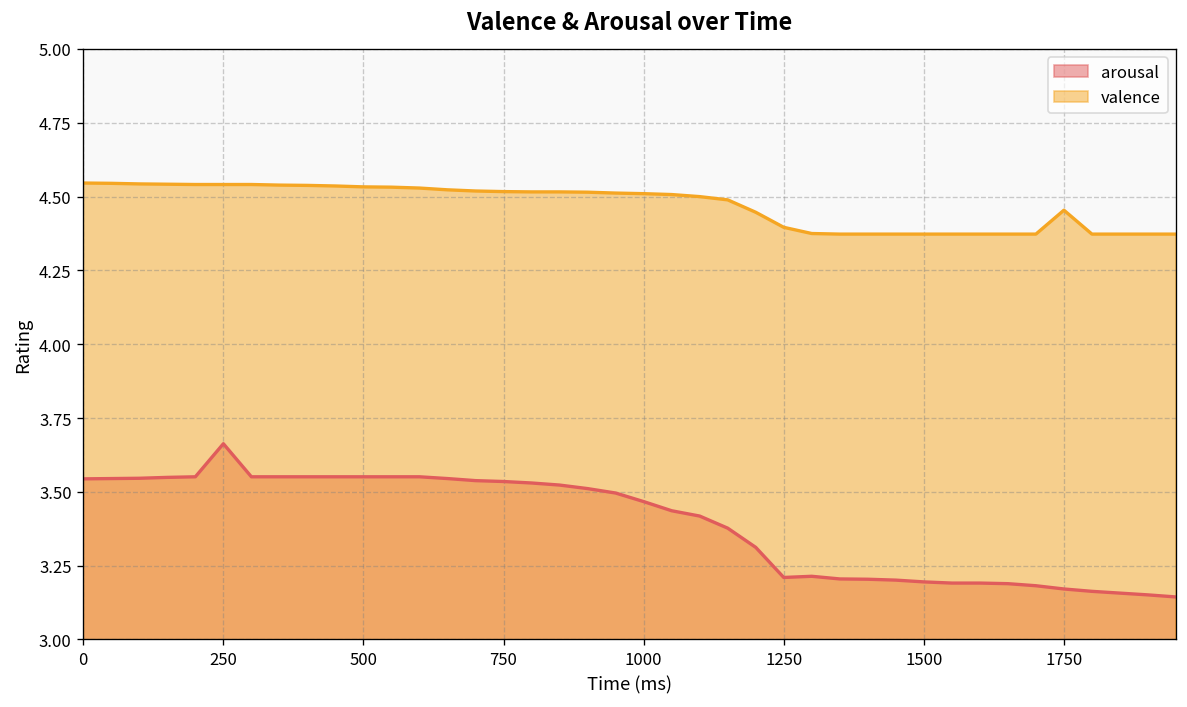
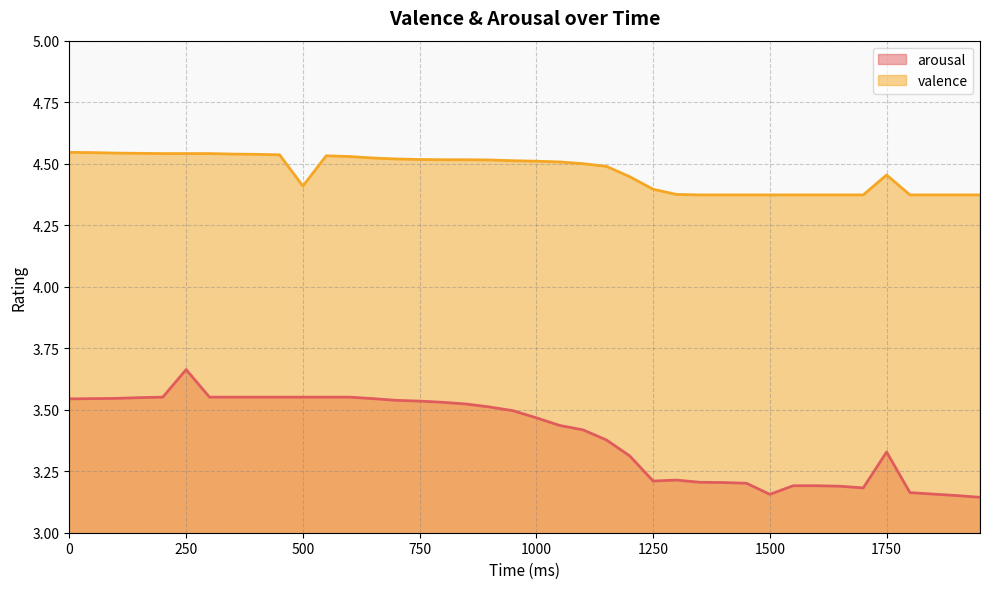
valence, 500: 4.53 -> 4.41
arousal, 1500: 3.20 -> 3.16
arousal, 1750: 3.17 -> 3.33
